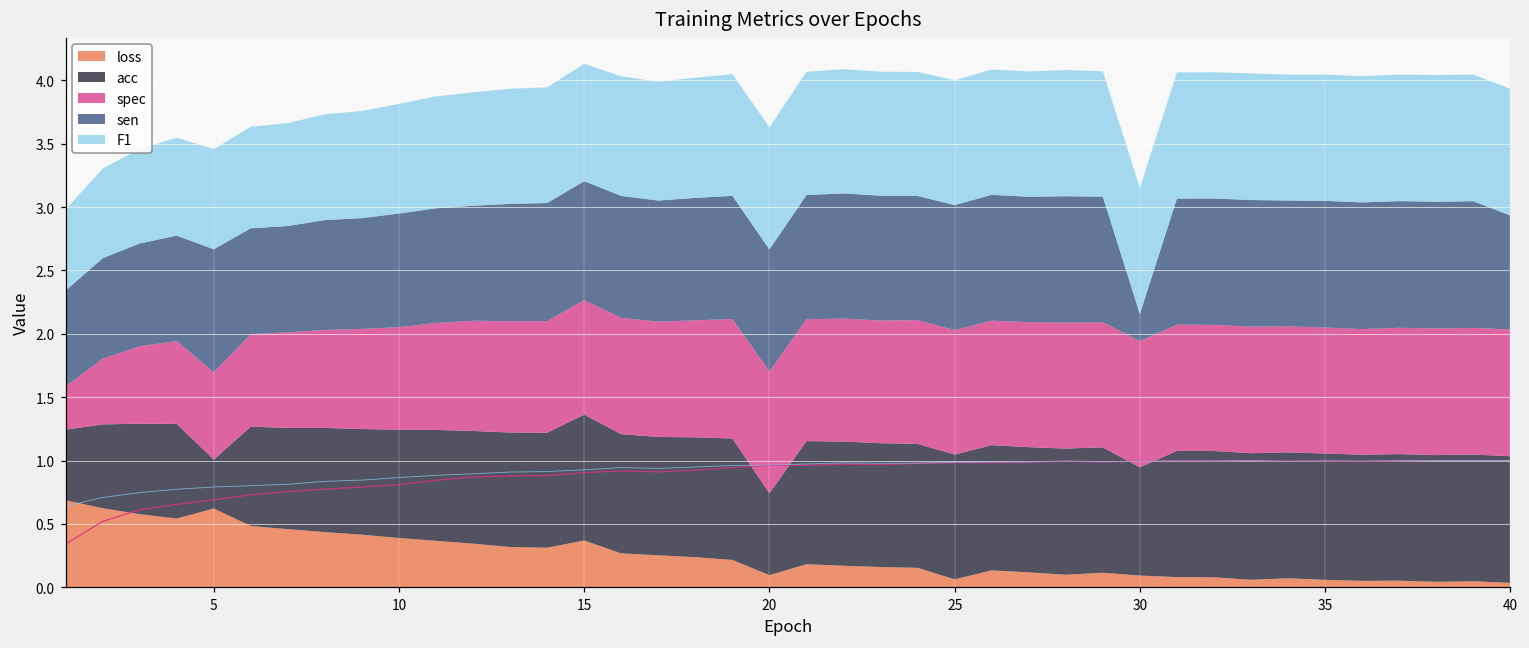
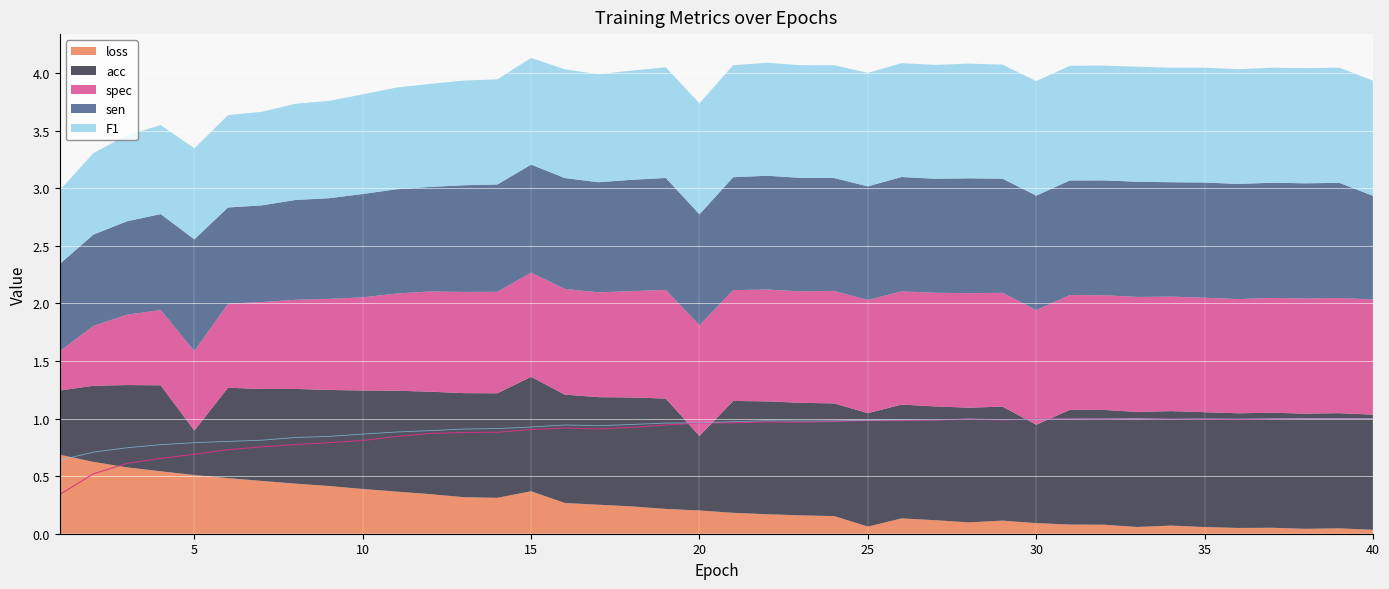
loss, 5: 0.62 -> 0.51
loss, 20: 0.10 -> 0.20
sen, 30: 0.21 -> 0.99
